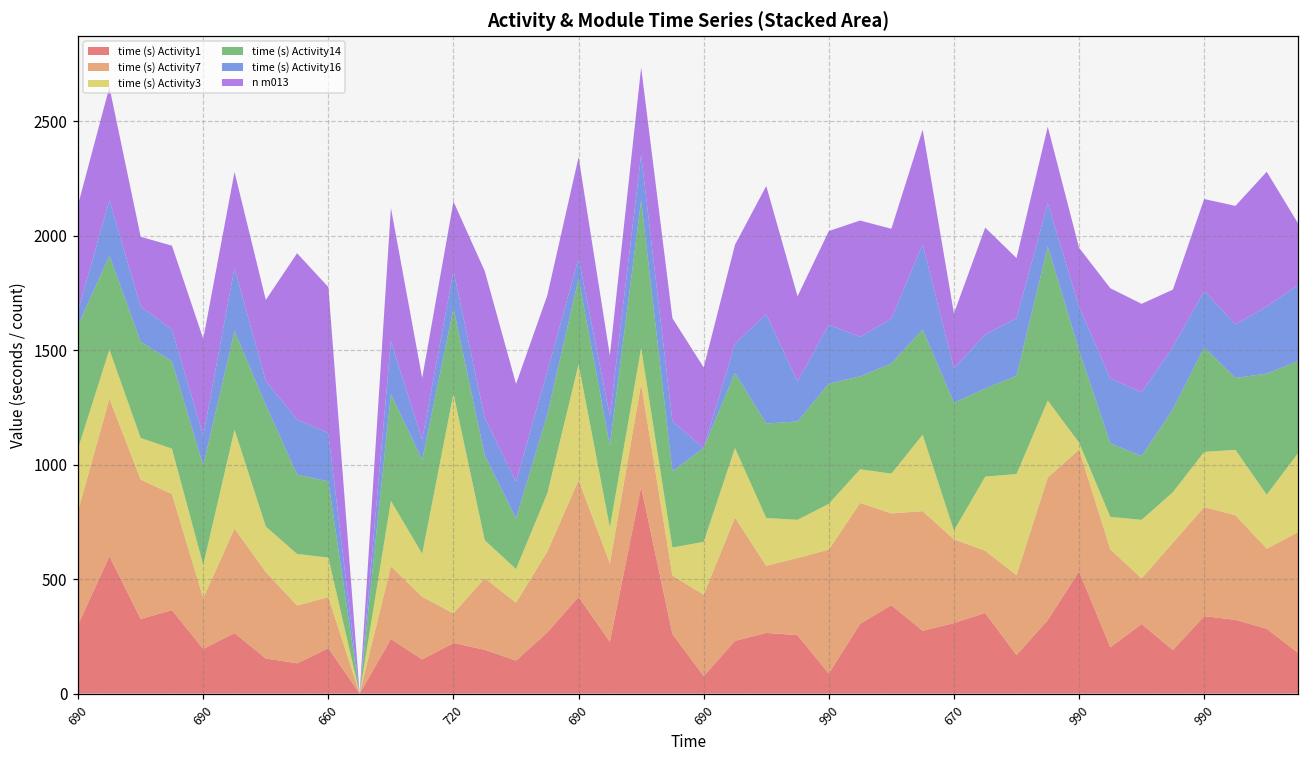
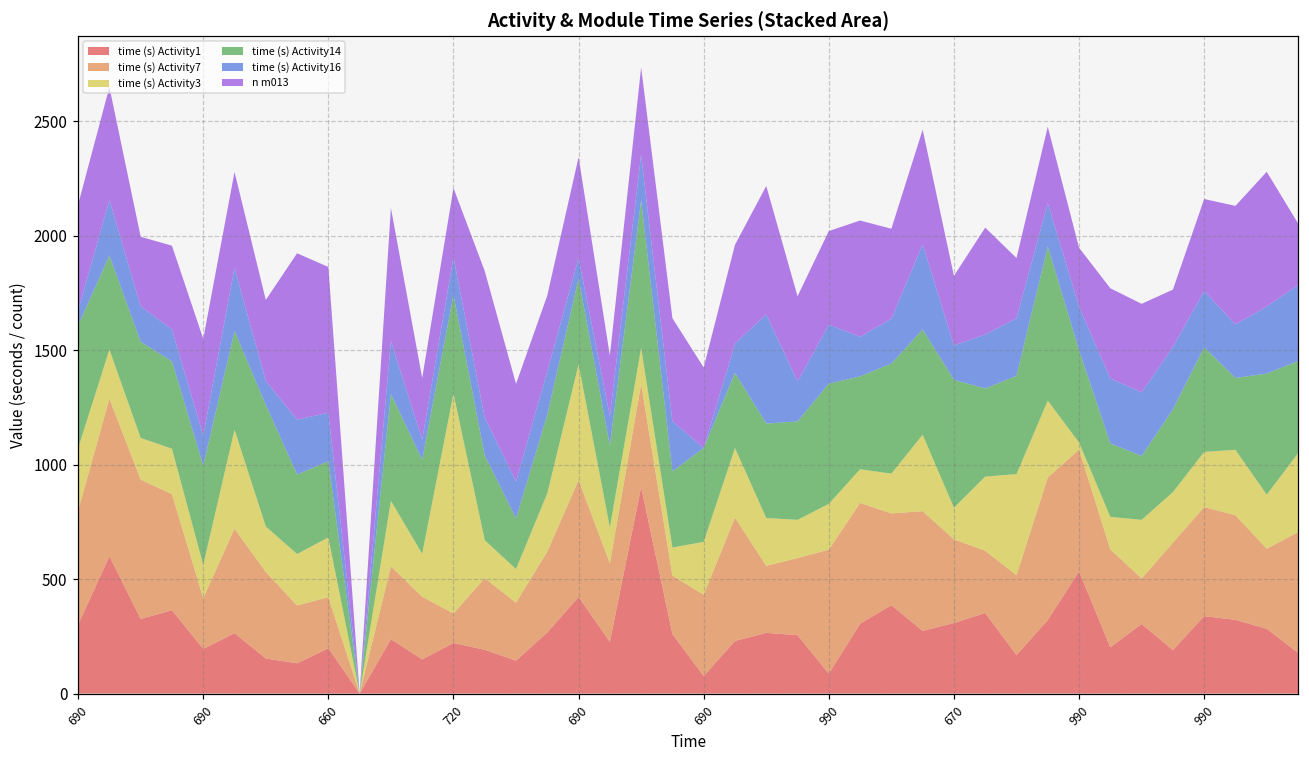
time (s) Activity3, 660: 170 -> 260
time (s) Activity14, 720: 370 -> 430
time (s) Activity3, 670: 40 -> 140
n m013, 670: 240 -> 300
